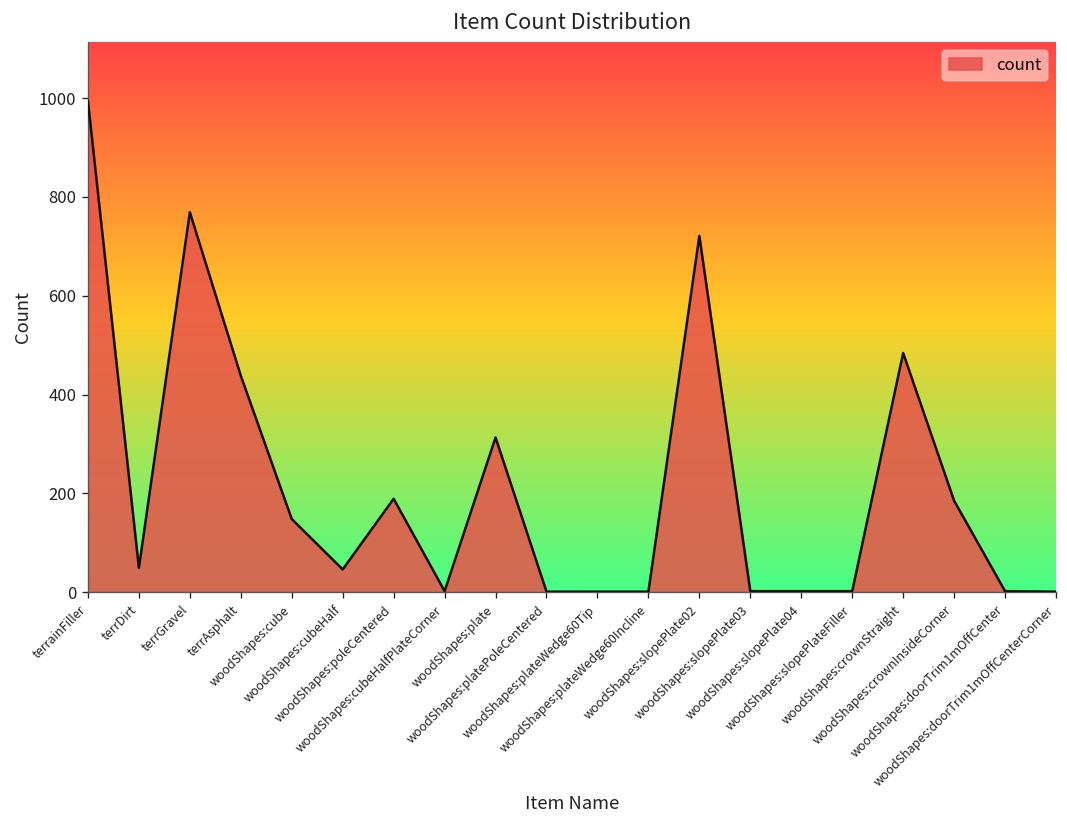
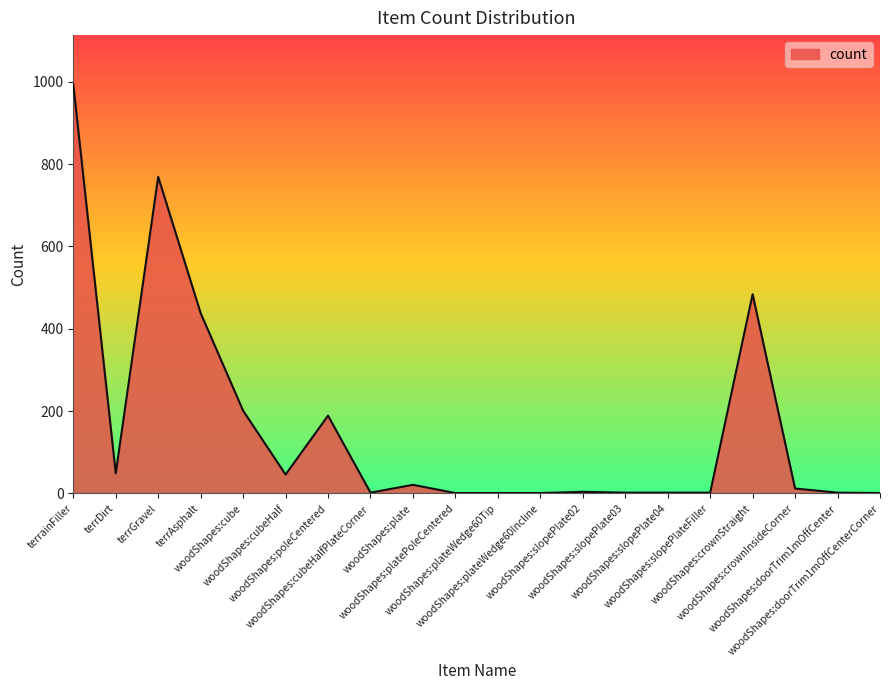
woodShapes:cube: 150 -> 200
woodShapes:plate: 310 -> 20
woodShapes:slopePlate02: 720 -> 0
woodShapes:crownInsideCorner: 190 -> 10
